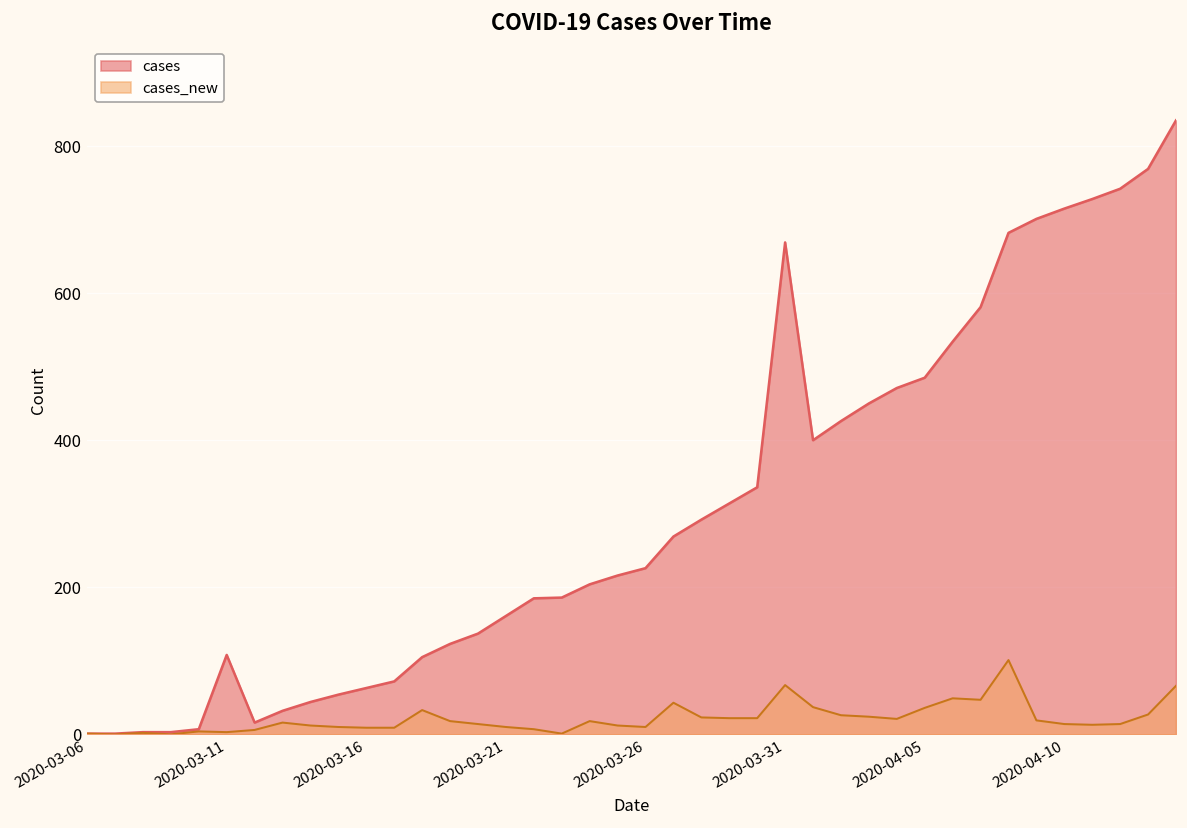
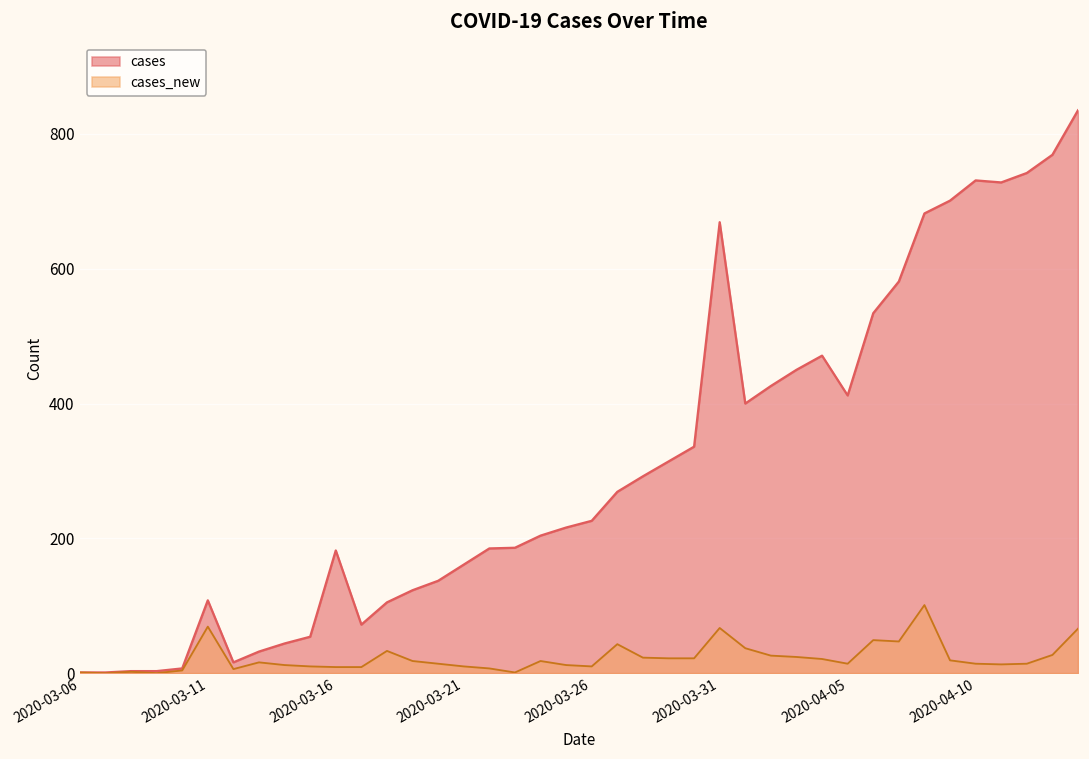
cases_new, 2020-03-11: 0 -> 70
cases, 2020-03-16: 60 -> 180
cases, 2020-04-05: 490 -> 410
cases_new, 2020-04-05: 40 -> 10
cases, 2020-04-10: 720 -> 730
